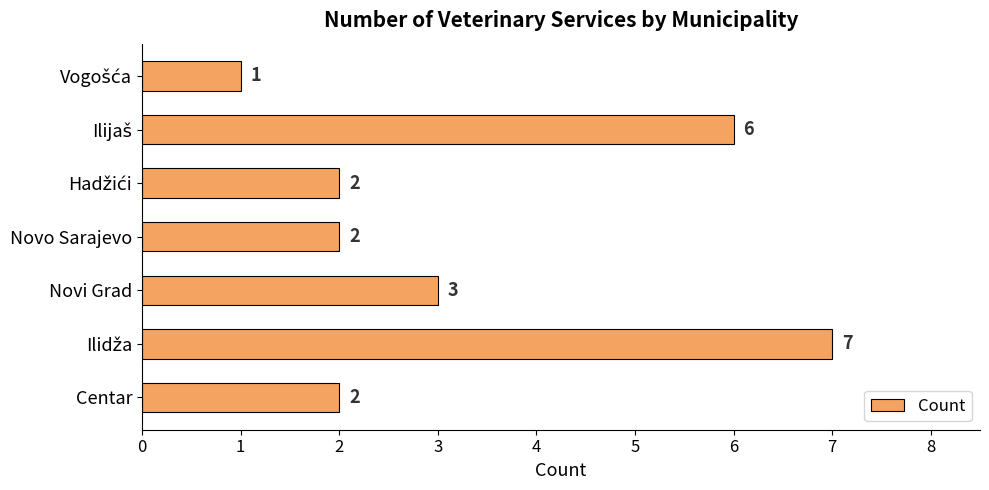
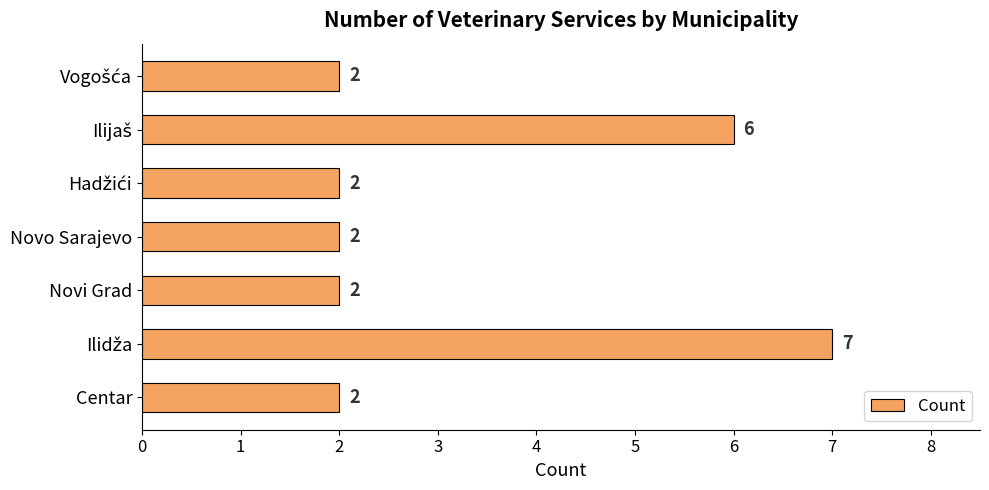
Vogošća: 1 -> 2
Novi Grad: 3 -> 2
